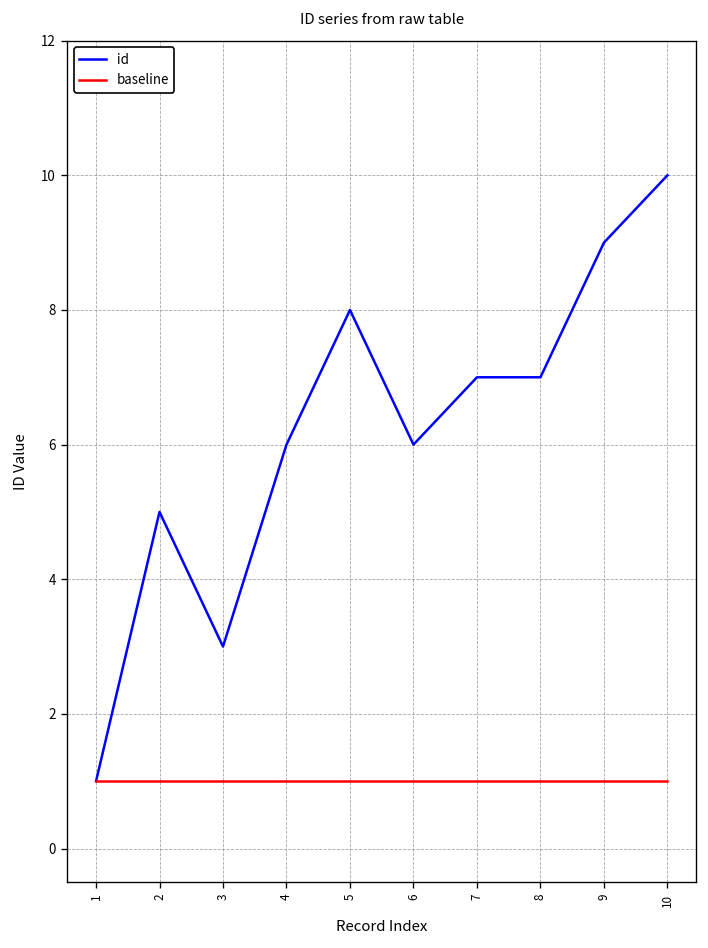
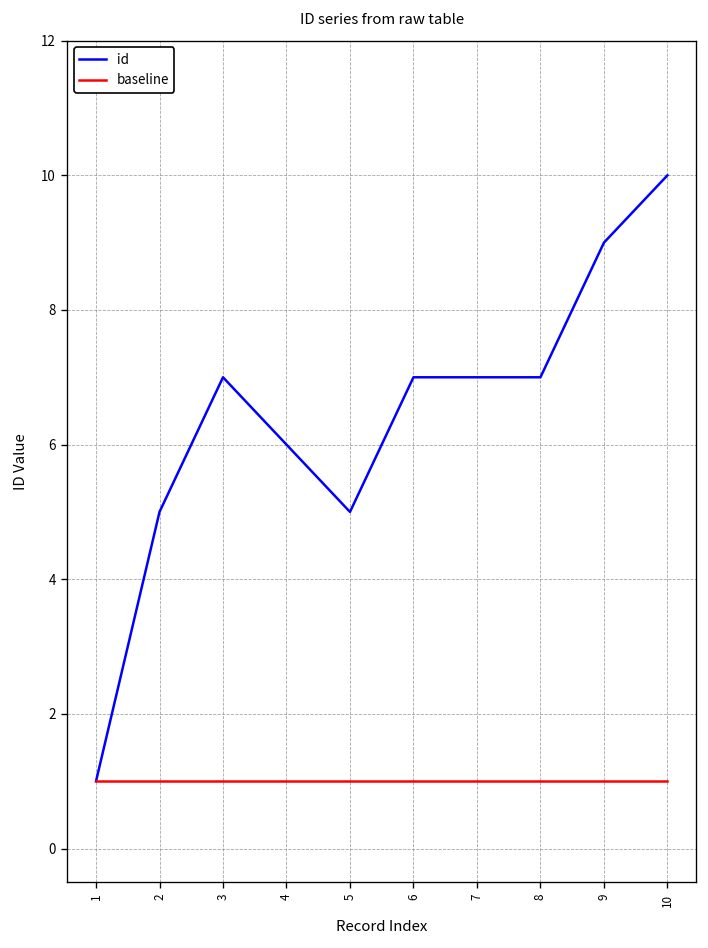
id, 3: 3 -> 7
id, 5: 8 -> 5
id, 6: 6 -> 7
